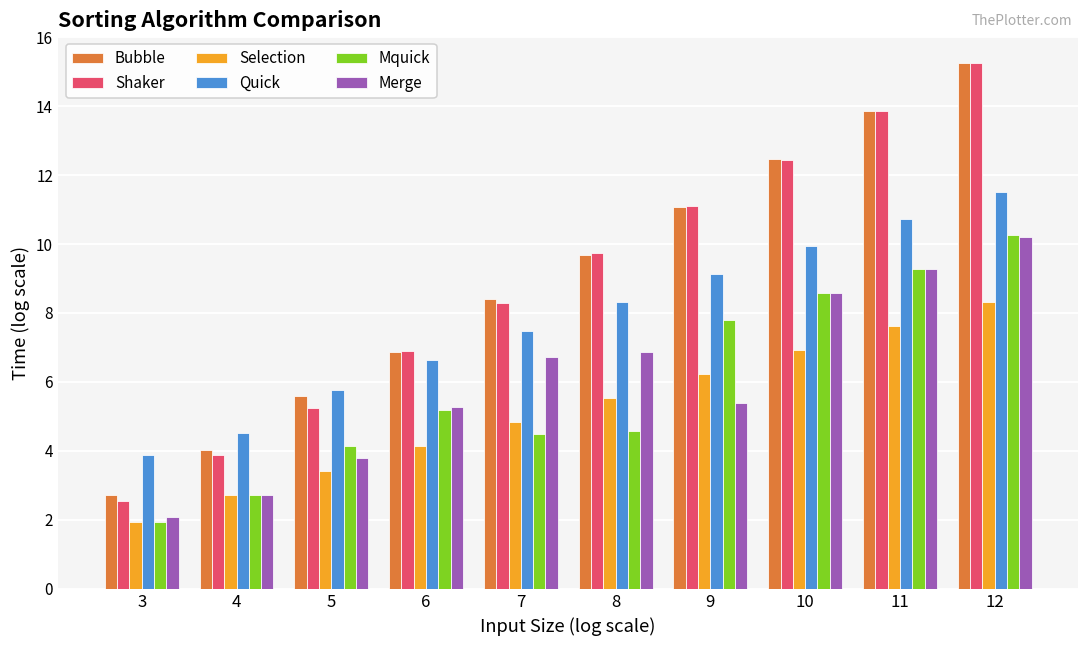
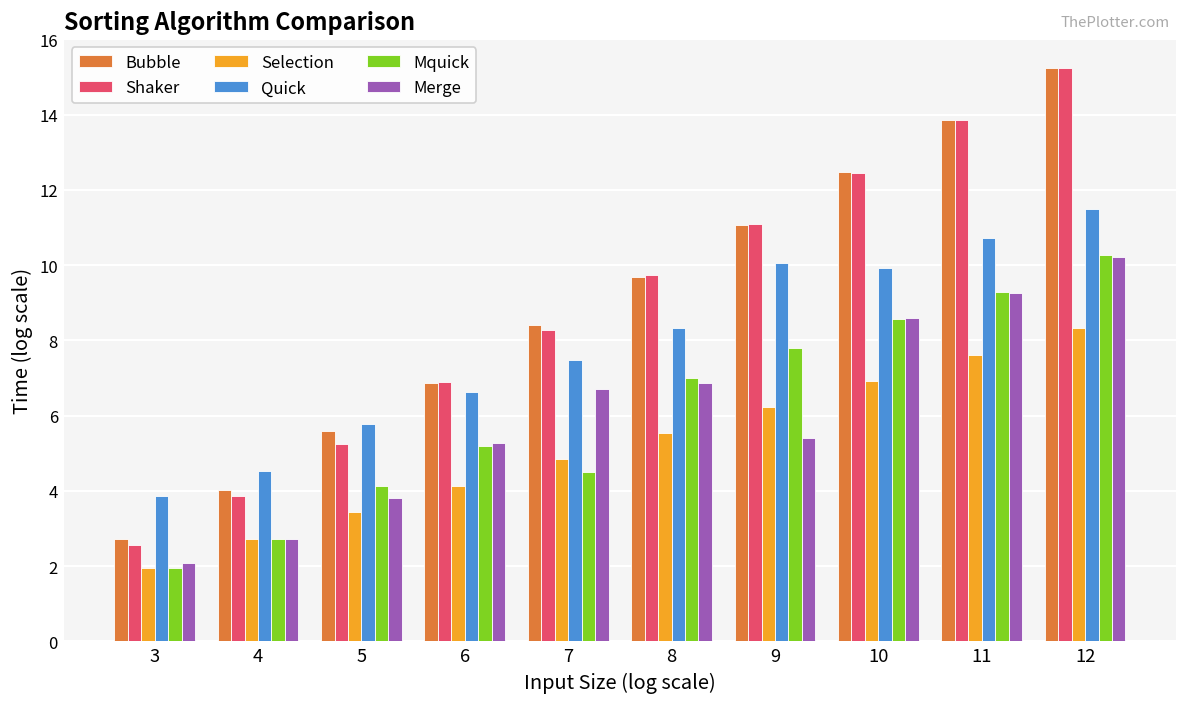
Mquick, 8: 4.6 -> 7.0
Quick, 9: 9.1 -> 10.1
